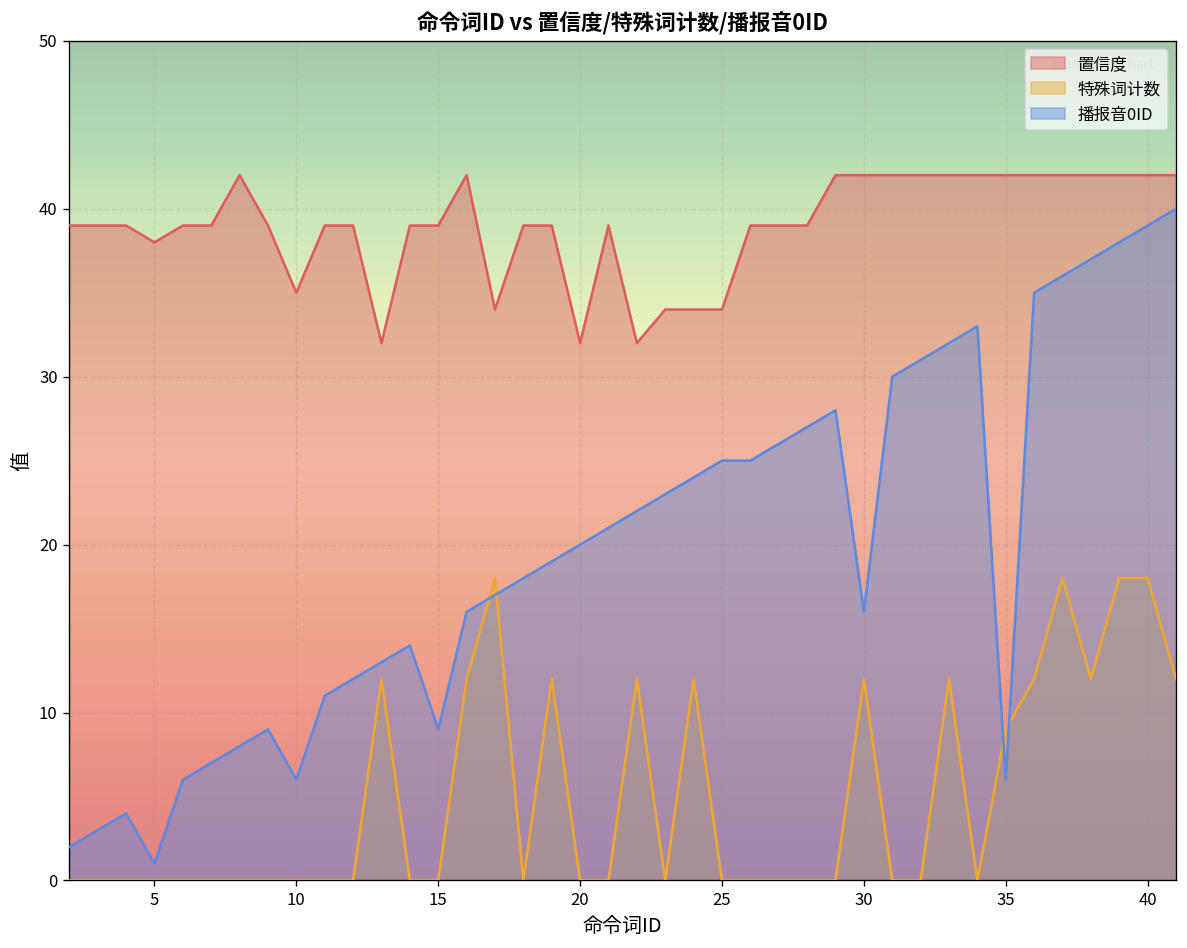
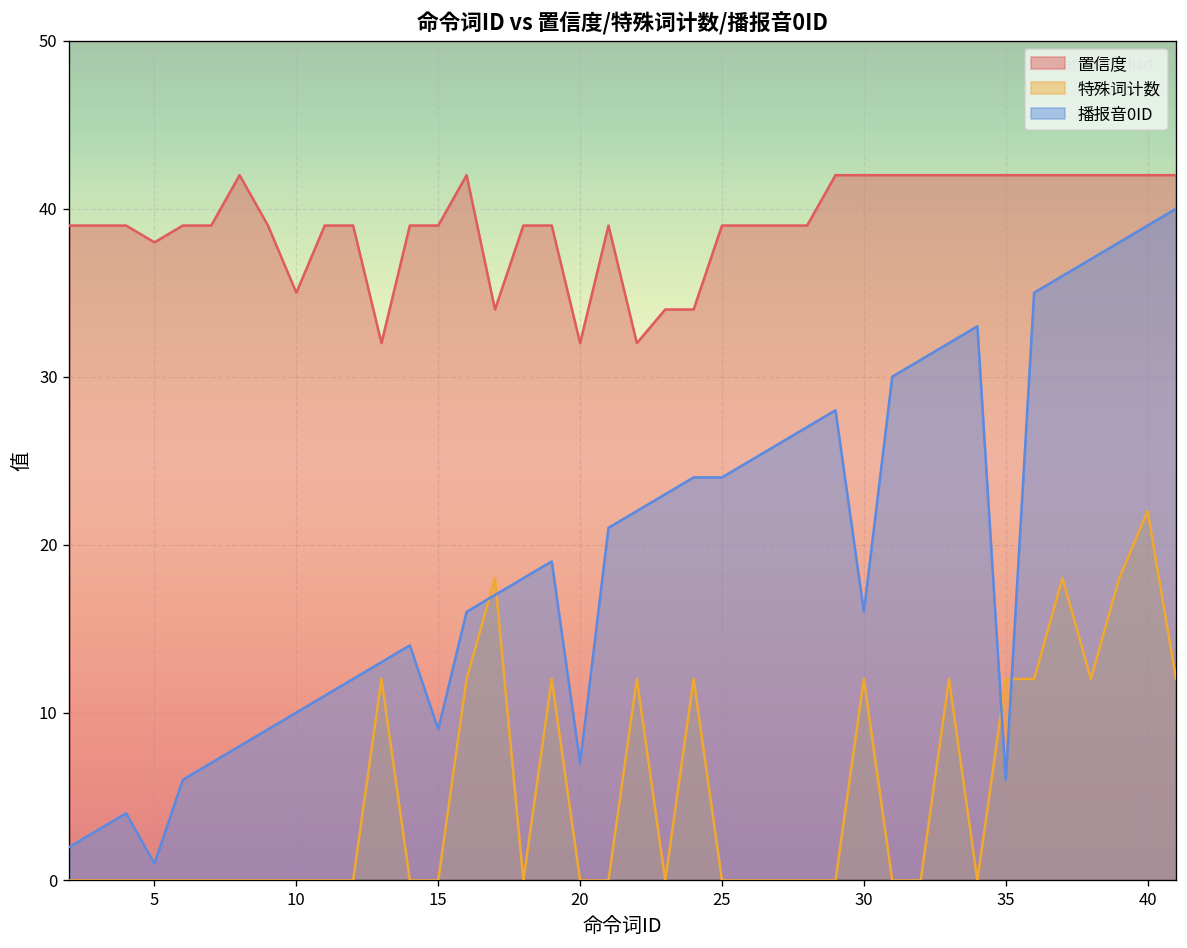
播报音0ID, 10: 6 -> 10
播报音0ID, 20: 20 -> 7
置信度, 25: 34 -> 39
播报音0ID, 25: 25 -> 24
特殊词计数, 35: 9 -> 12
特殊词计数, 40: 18 -> 22
